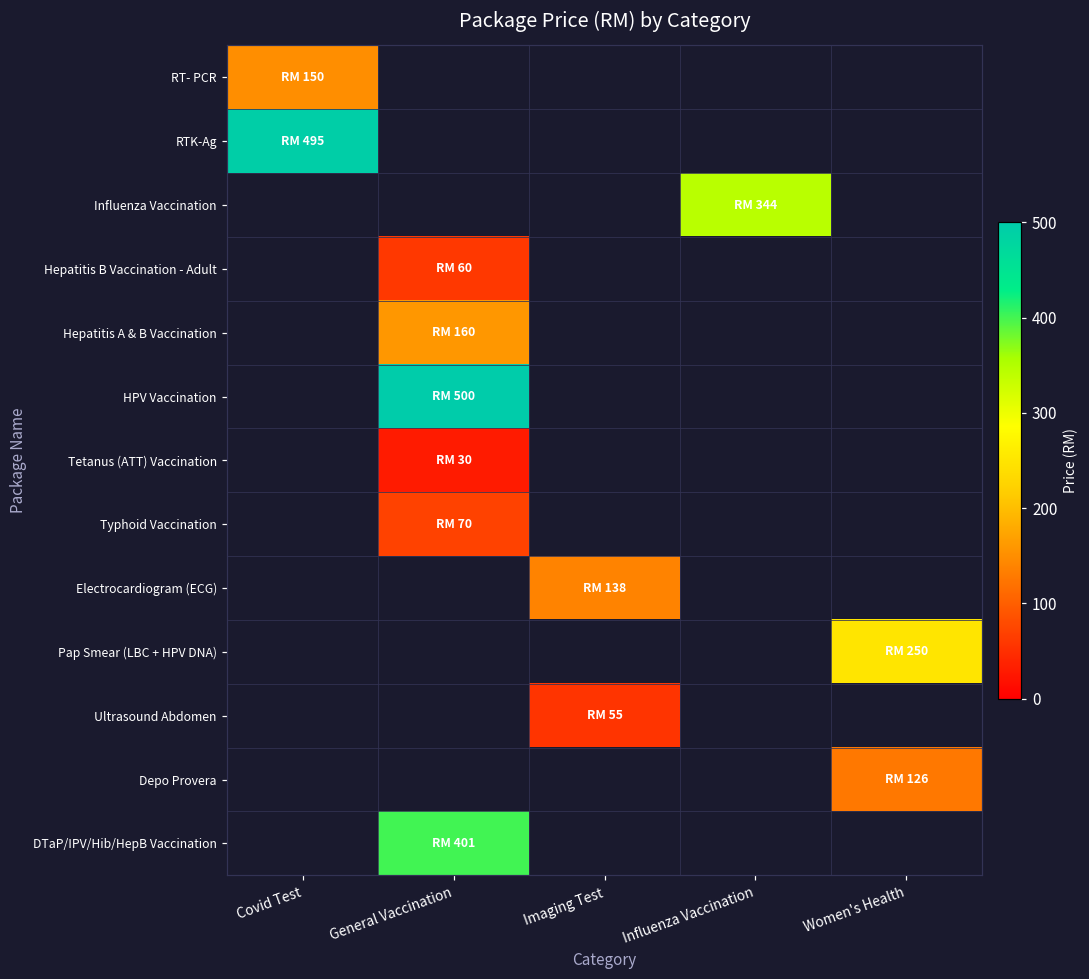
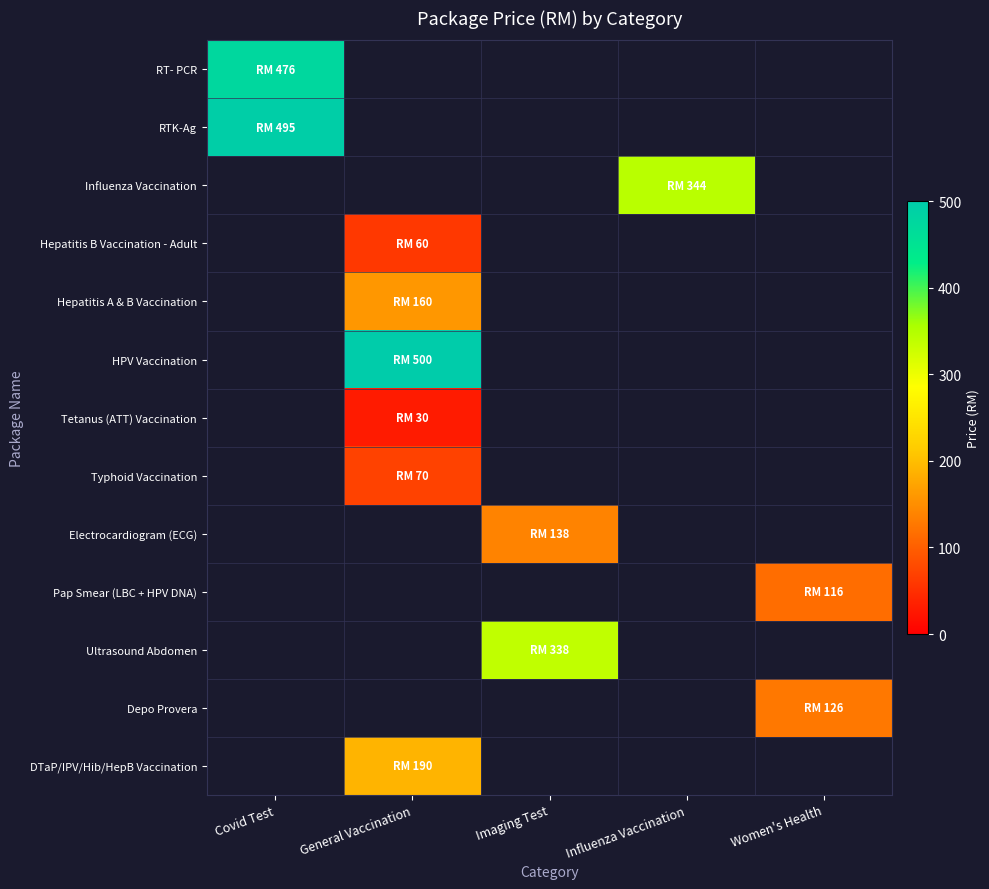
RT- PCR, Covid Test: 150 -> 476
Pap Smear (LBC + HPV DNA), Women's Health: 250 -> 116
Ultrasound Abdomen, Imaging Test: 55 -> 338
DTaP/IPV/Hib/HepB Vaccination, General Vaccination: 401 -> 190
